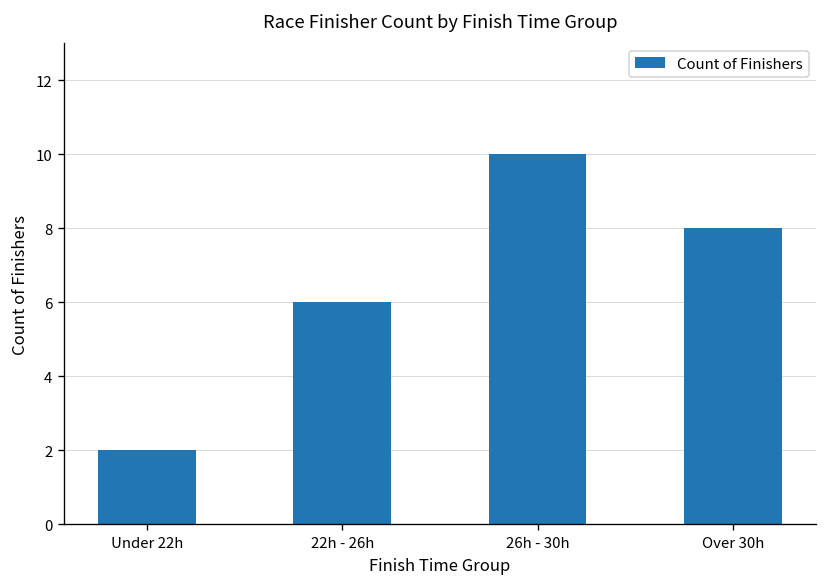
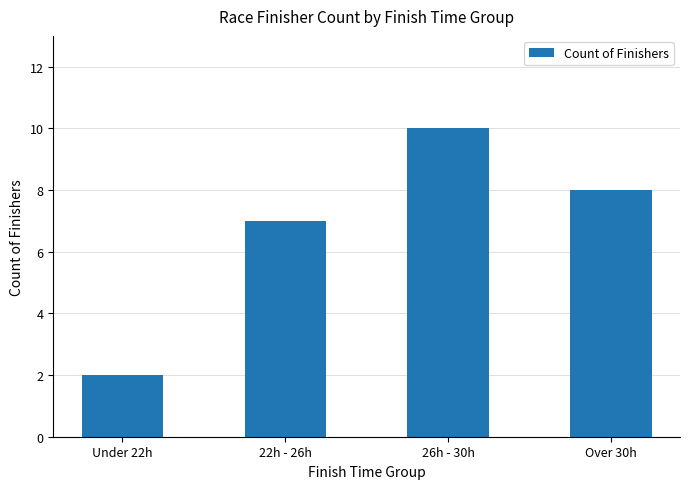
22h - 26h: 6 -> 7
